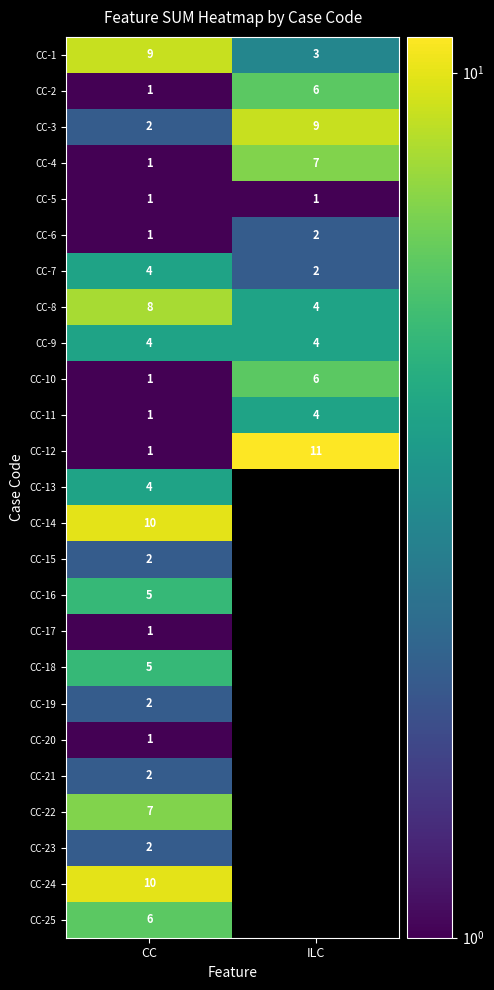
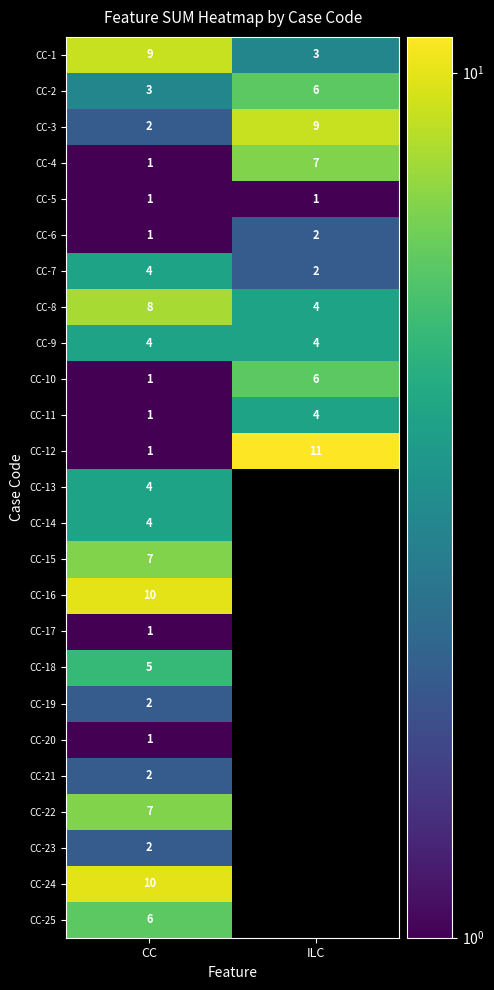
CC-2, CC: 1 -> 3
CC-14, CC: 10 -> 4
CC-15, CC: 2 -> 7
CC-16, CC: 5 -> 10
